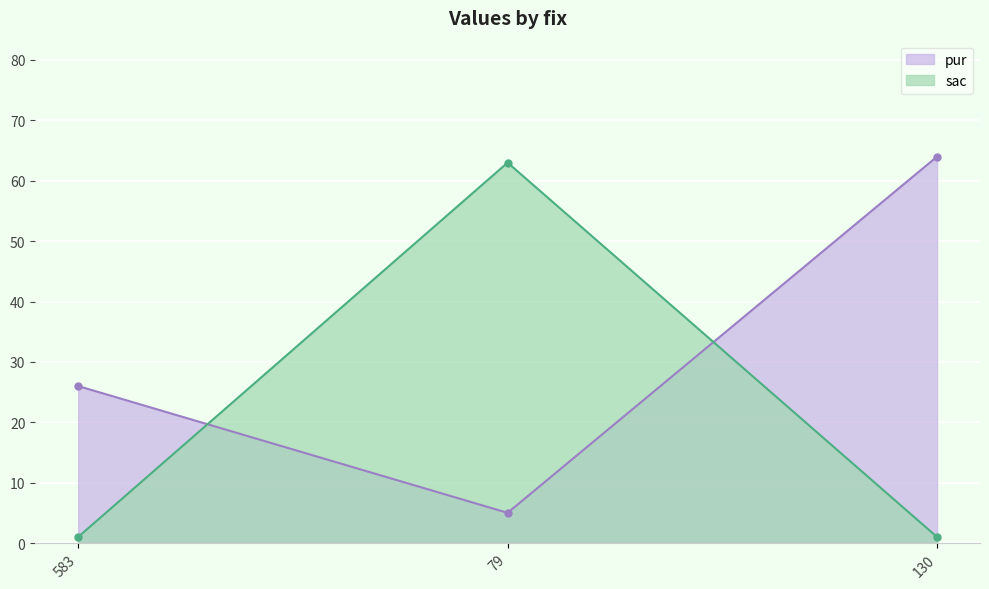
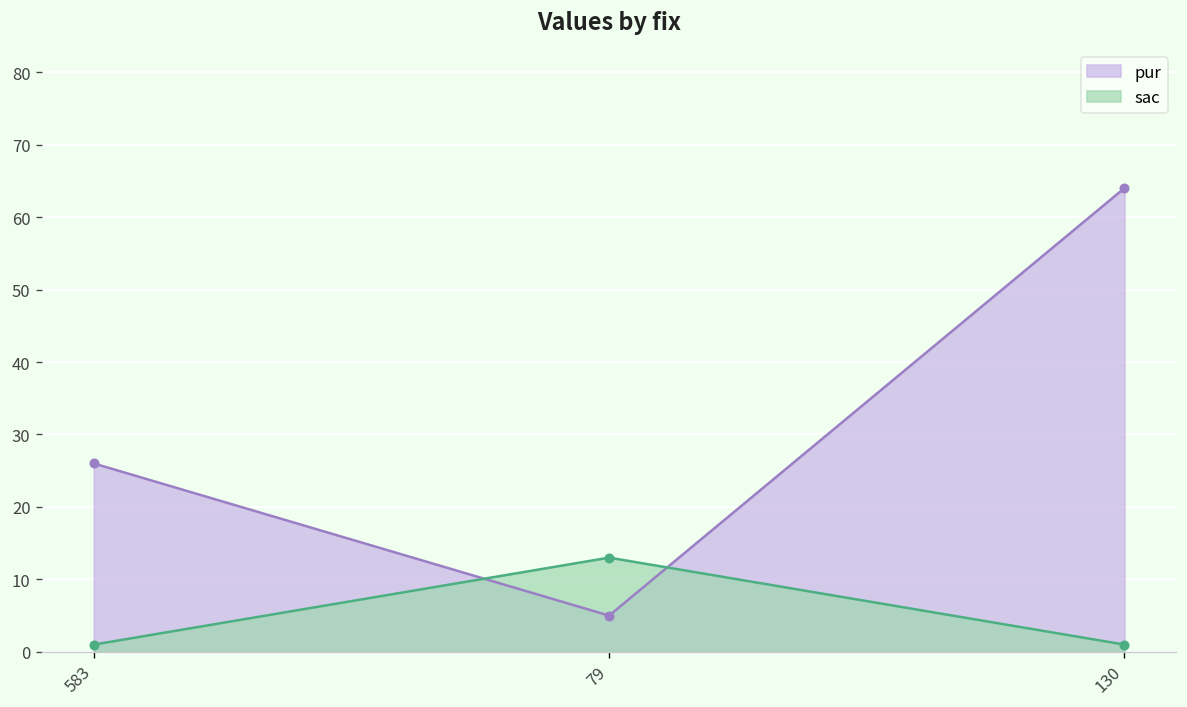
sac, 79: 63 -> 13
